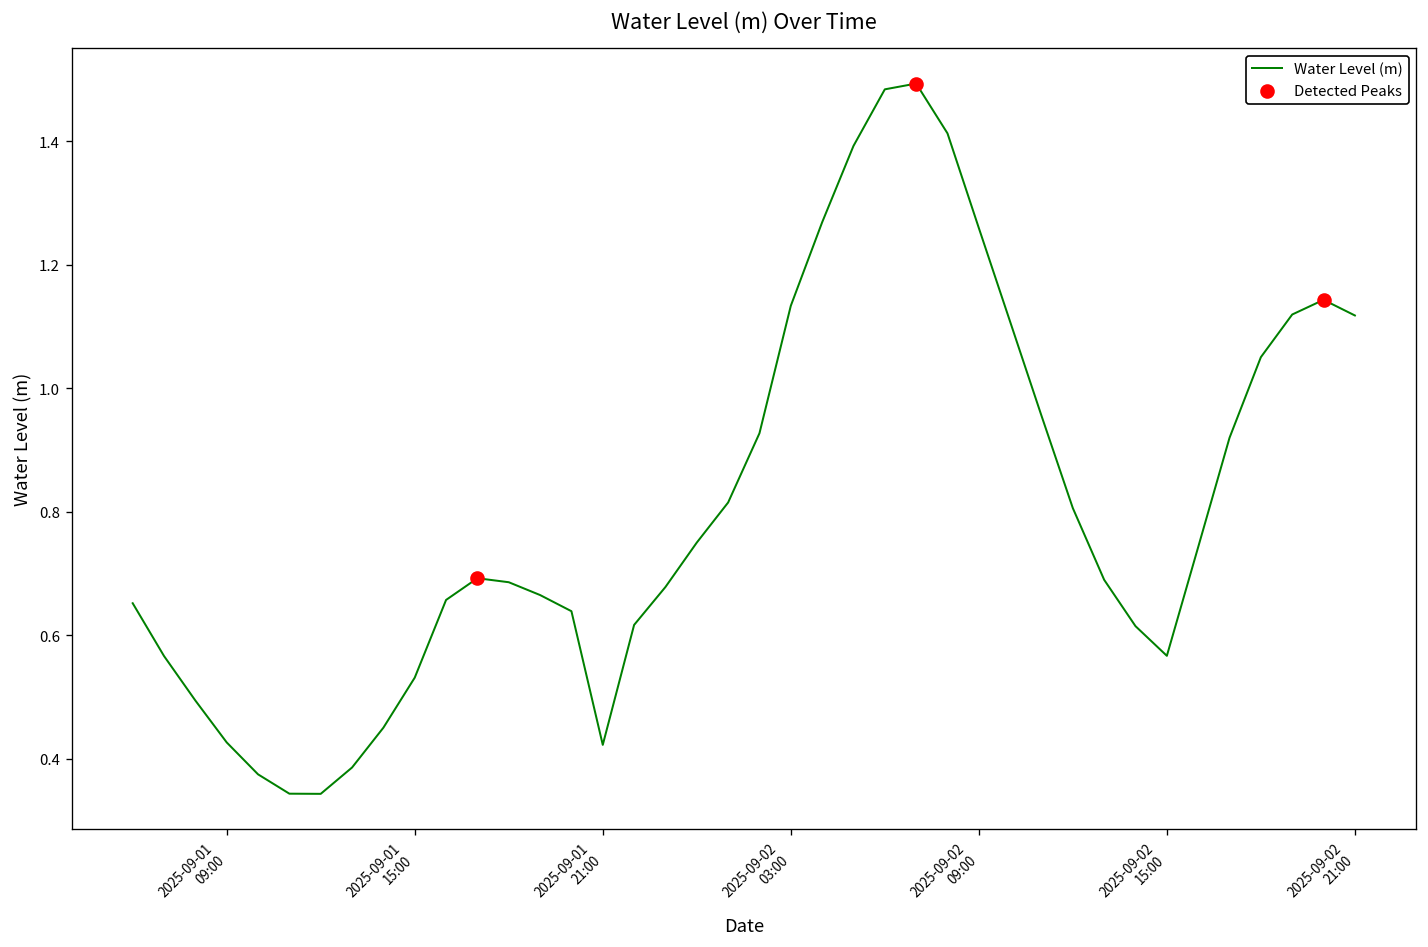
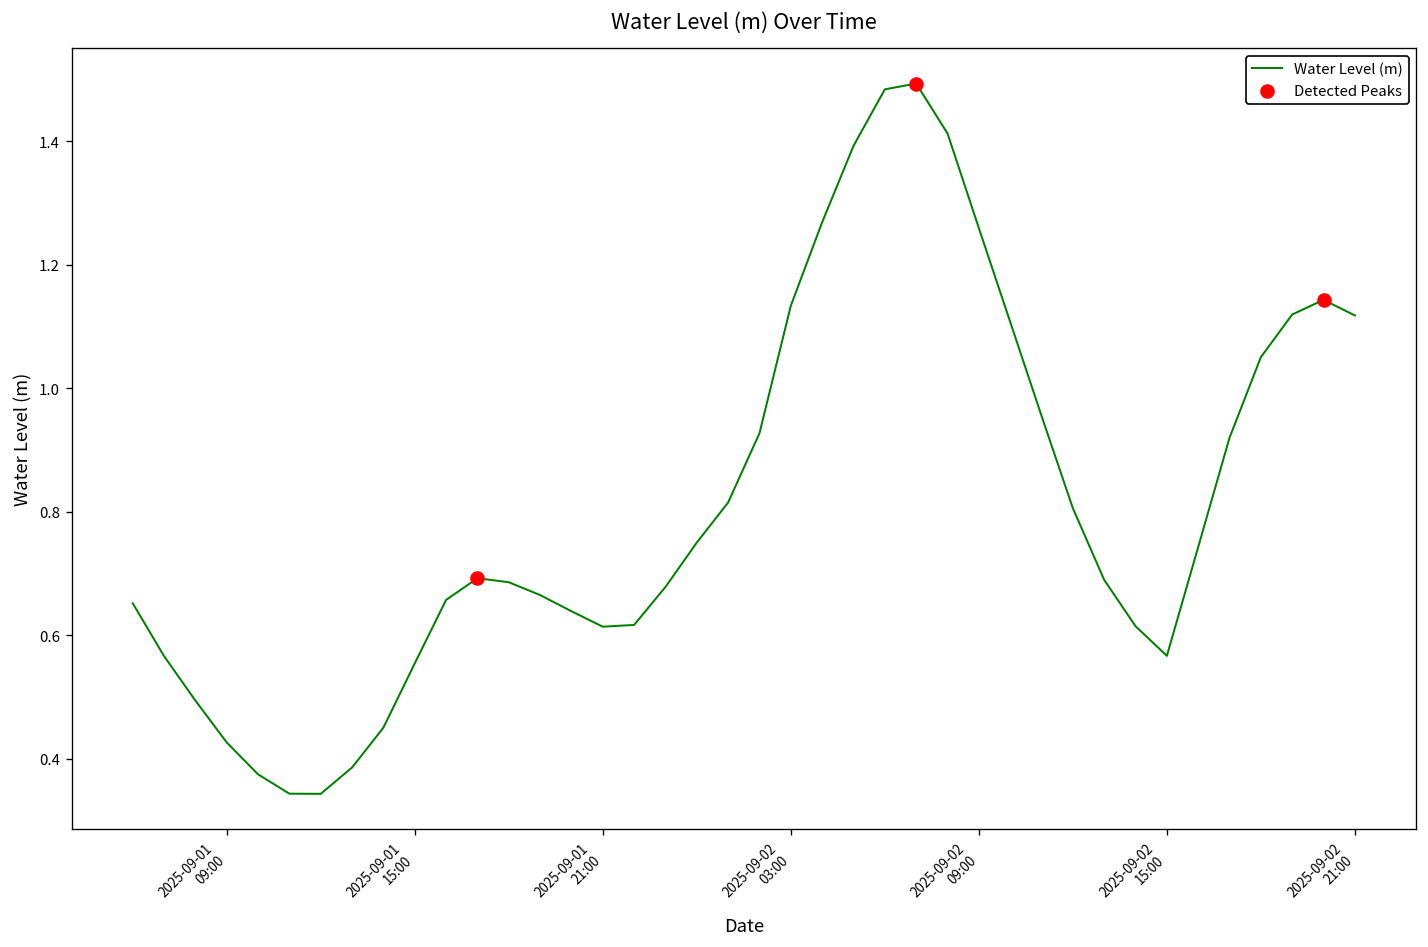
Water Level (m), 2025-09-01 15:00: 0.53 -> 0.55
Water Level (m), 2025-09-01 21:00: 0.42 -> 0.61
